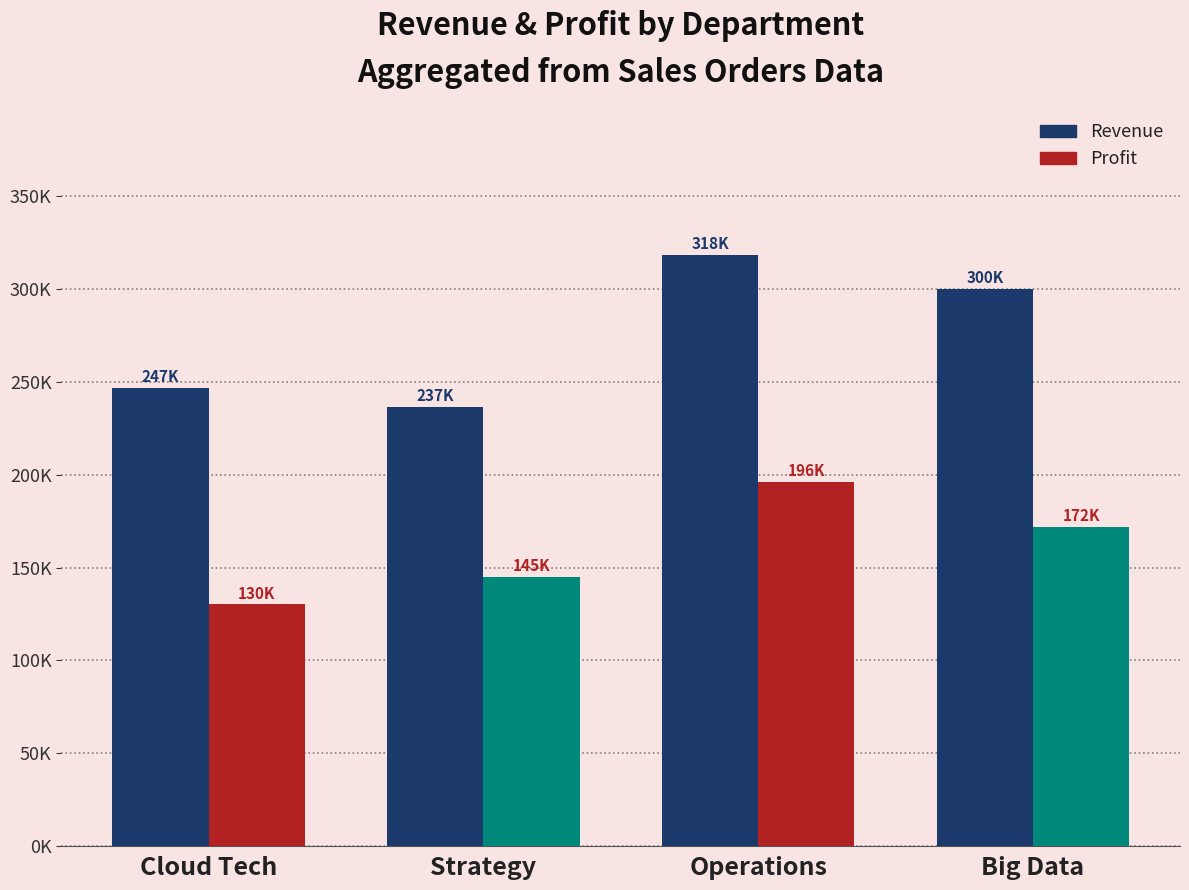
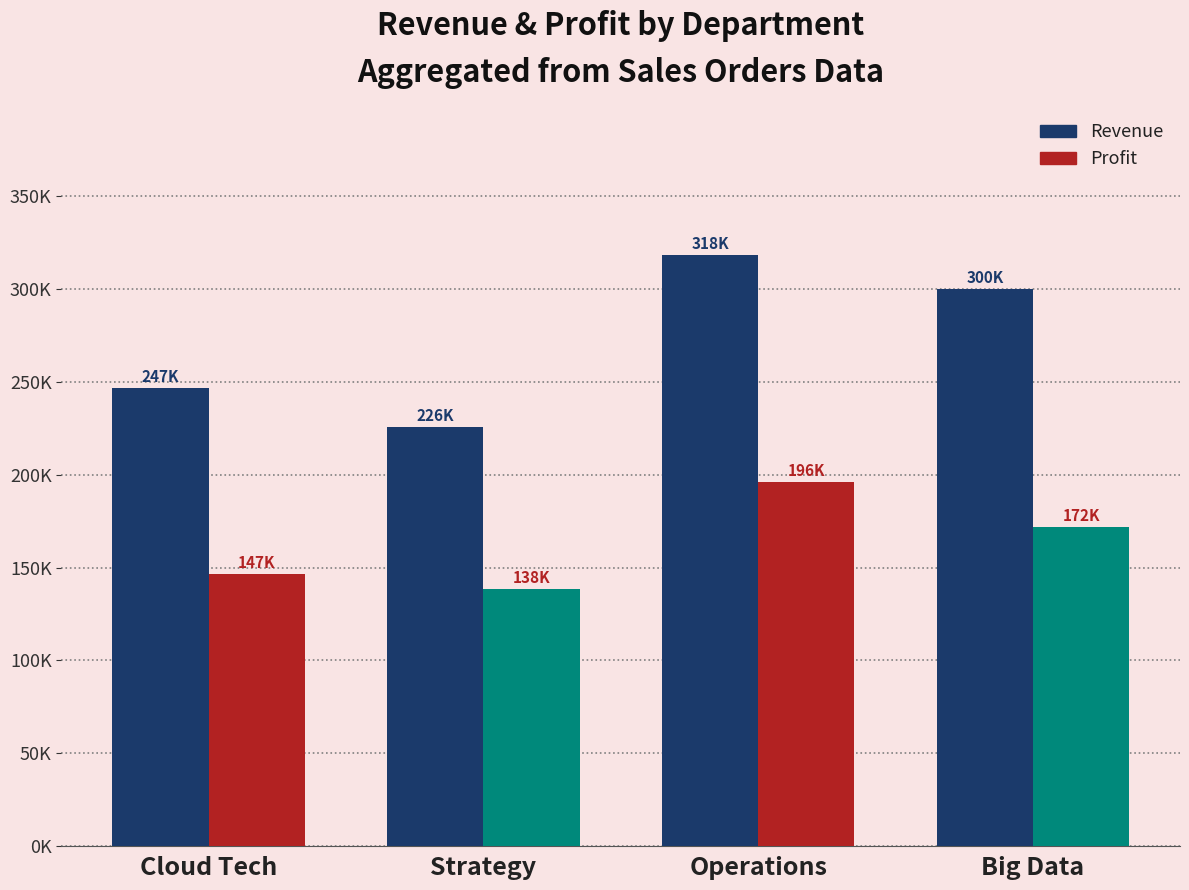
Profit, Cloud Tech: 130K -> 147K
Revenue, Strategy: 237K -> 226K
Profit, Strategy: 145K -> 138K
